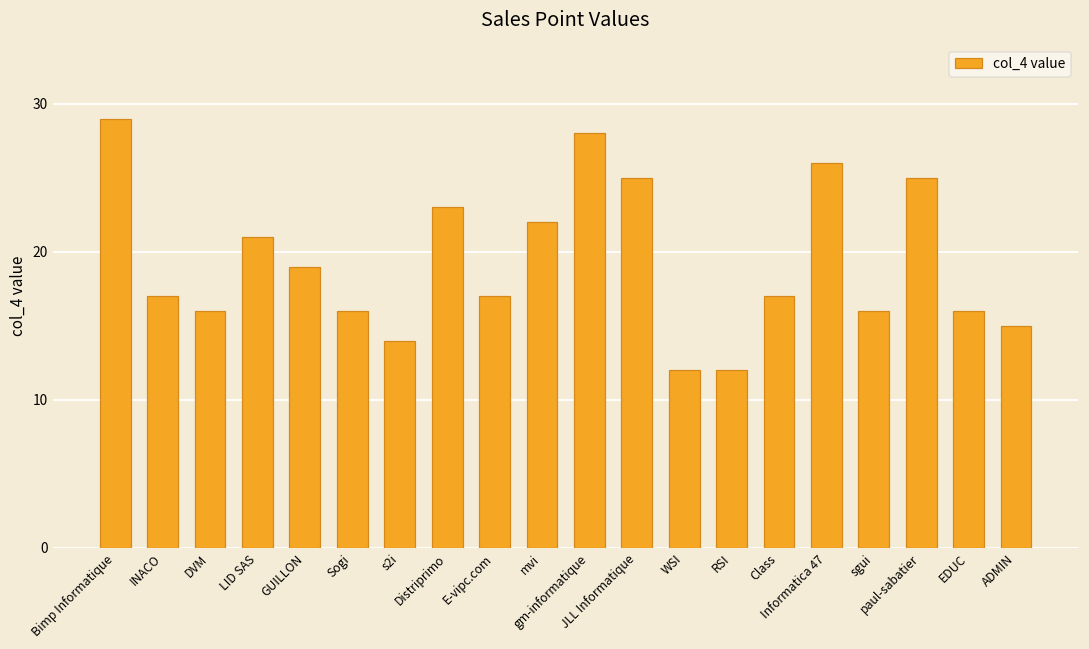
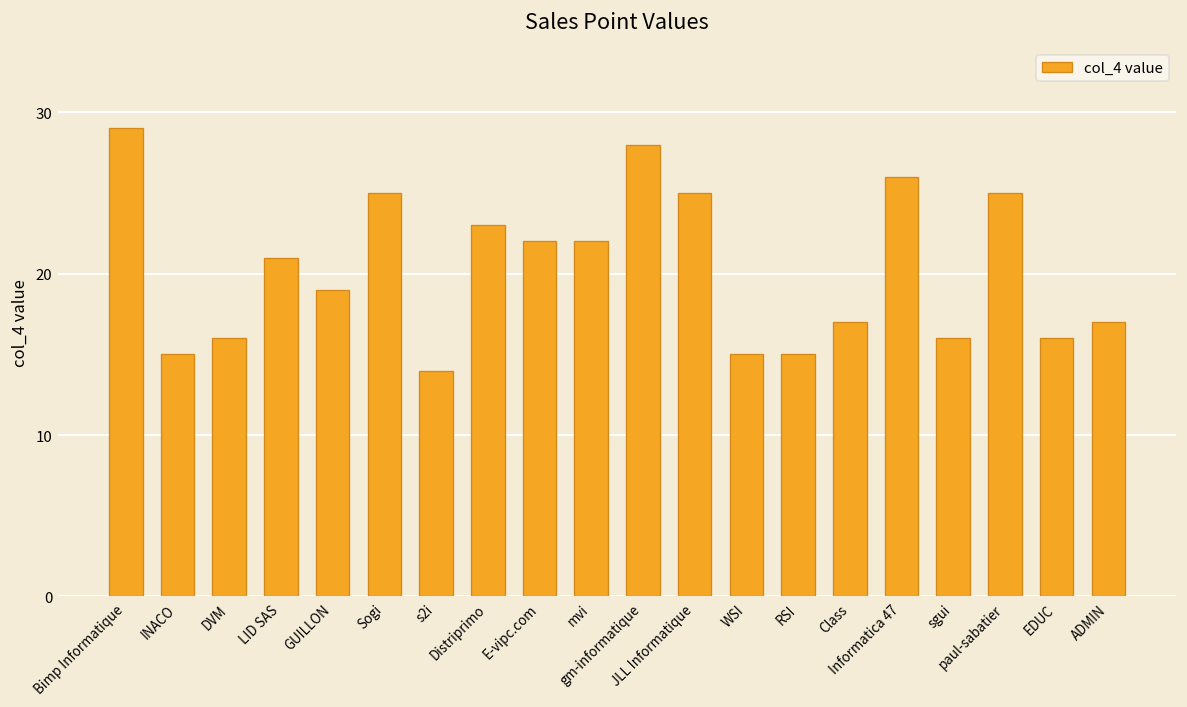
INACO: 17 -> 15
Sogi: 16 -> 25
E-vipc.com: 17 -> 22
WSI: 12 -> 15
RSI: 12 -> 15
ADMIN: 15 -> 17
